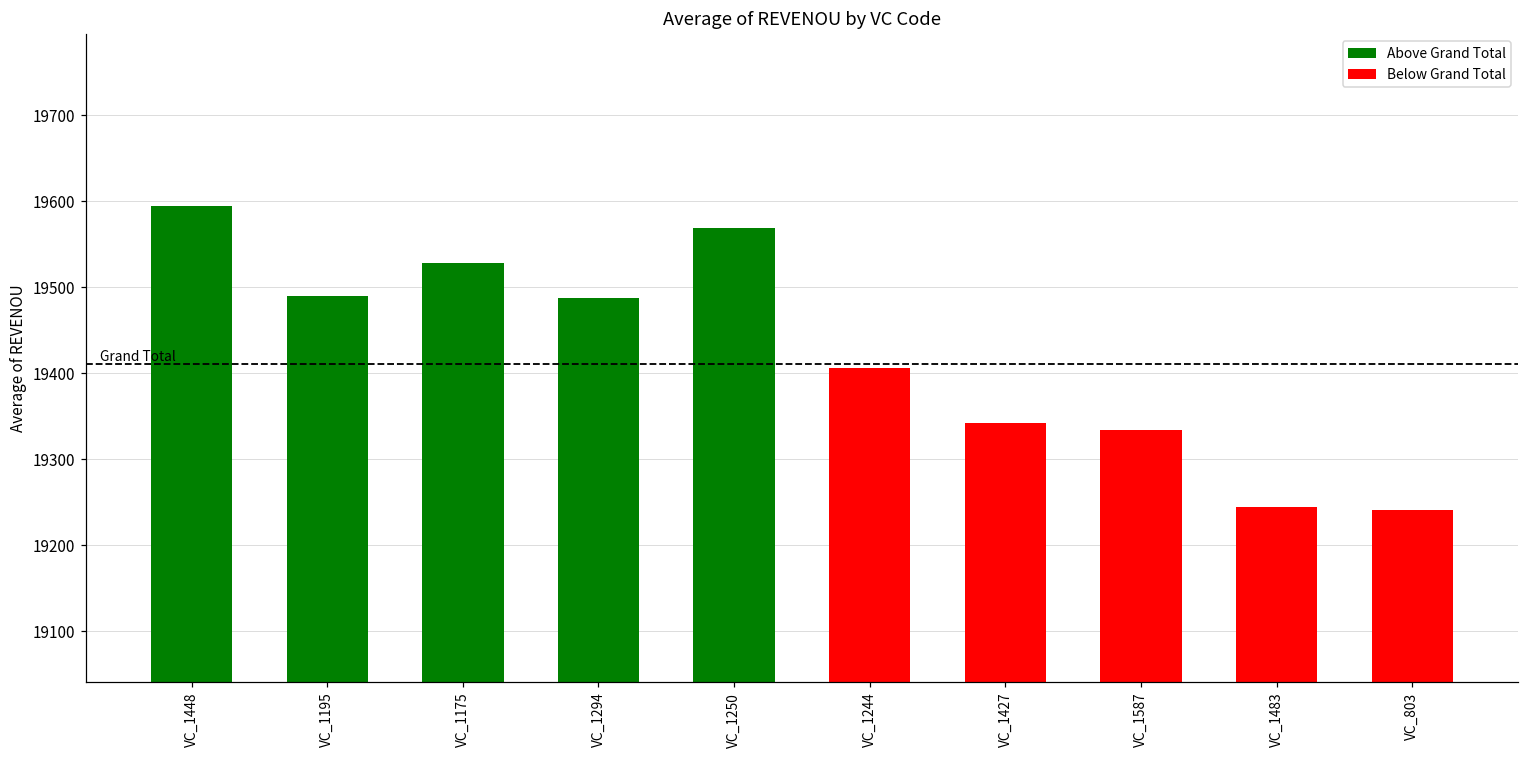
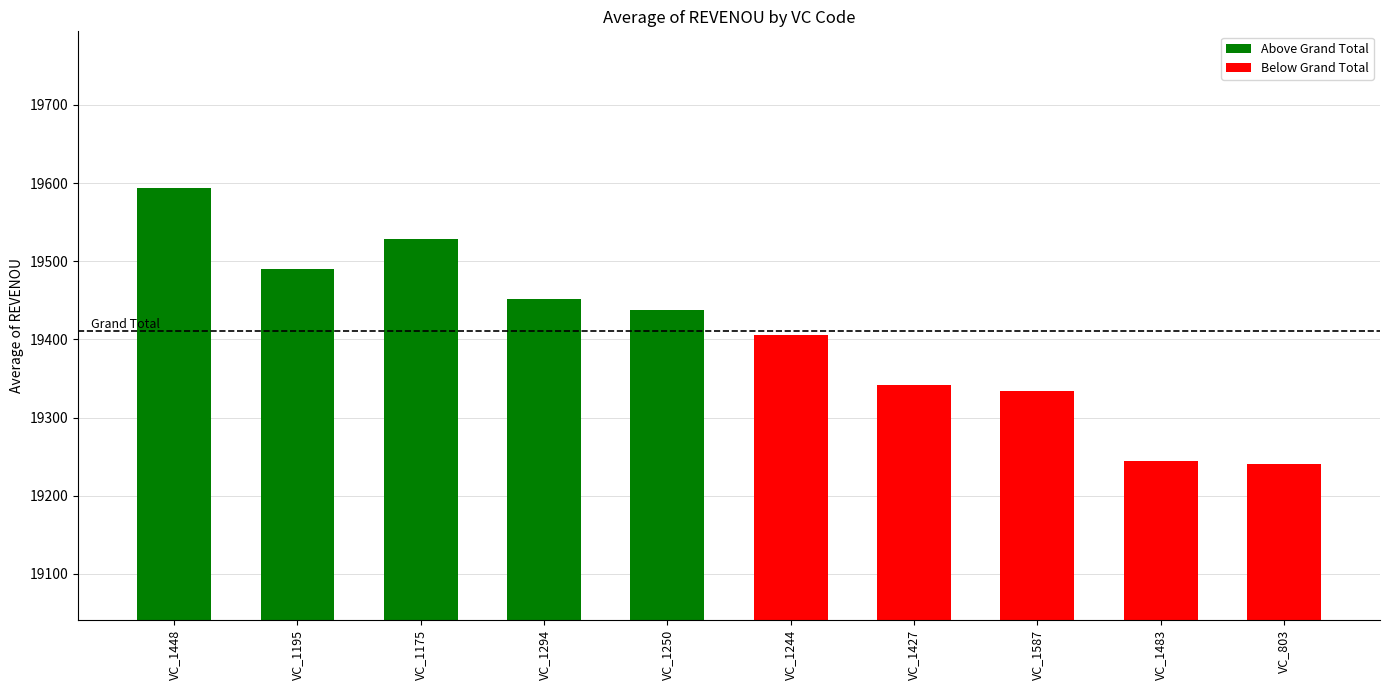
VC_1294: 19490 -> 19450
VC_1250: 19570 -> 19440
